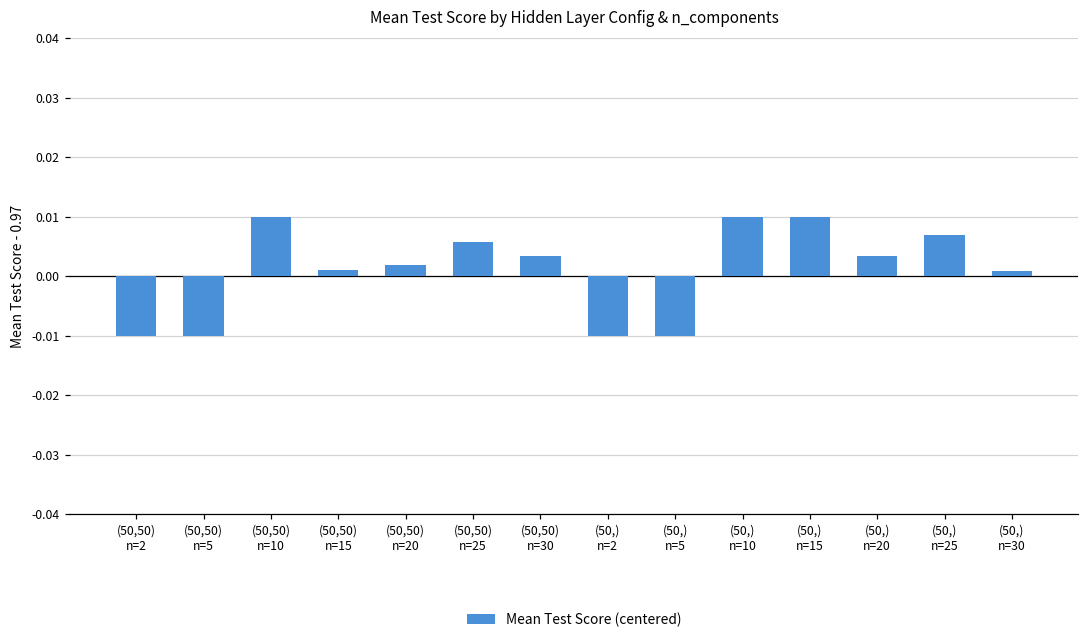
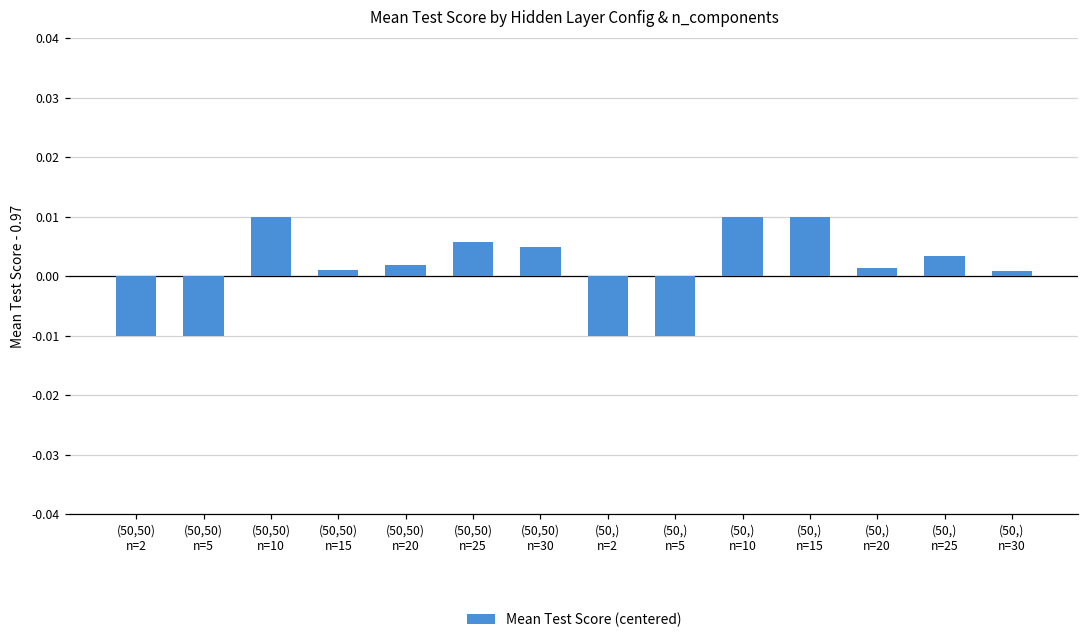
(50,50) n=30: 0.003 -> 0.005
(50,) n=20: 0.003 -> 0.001
(50,) n=25: 0.007 -> 0.003
